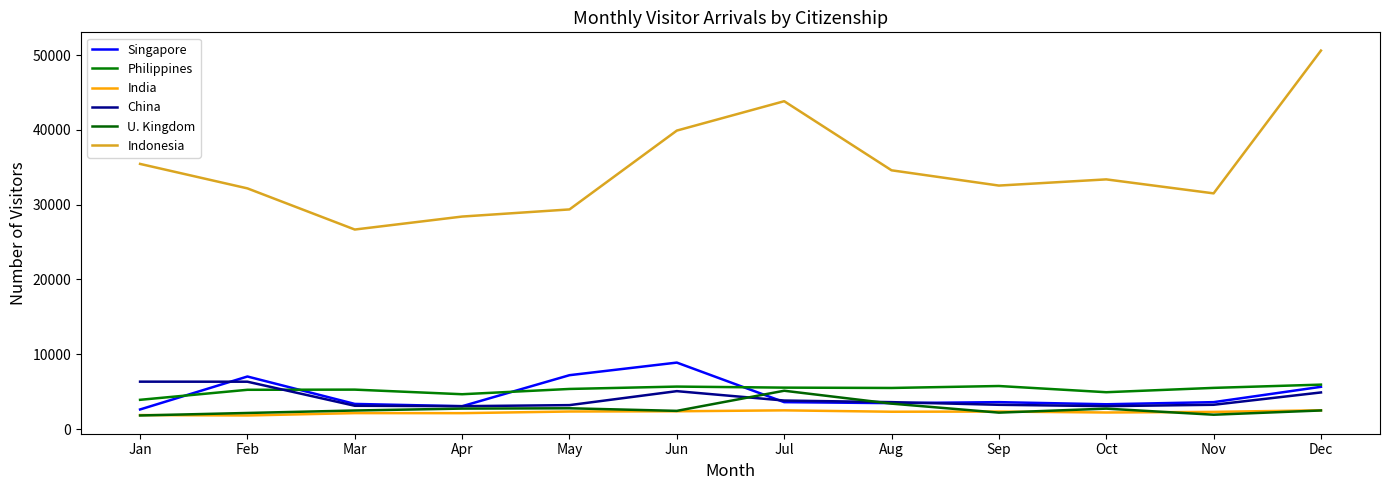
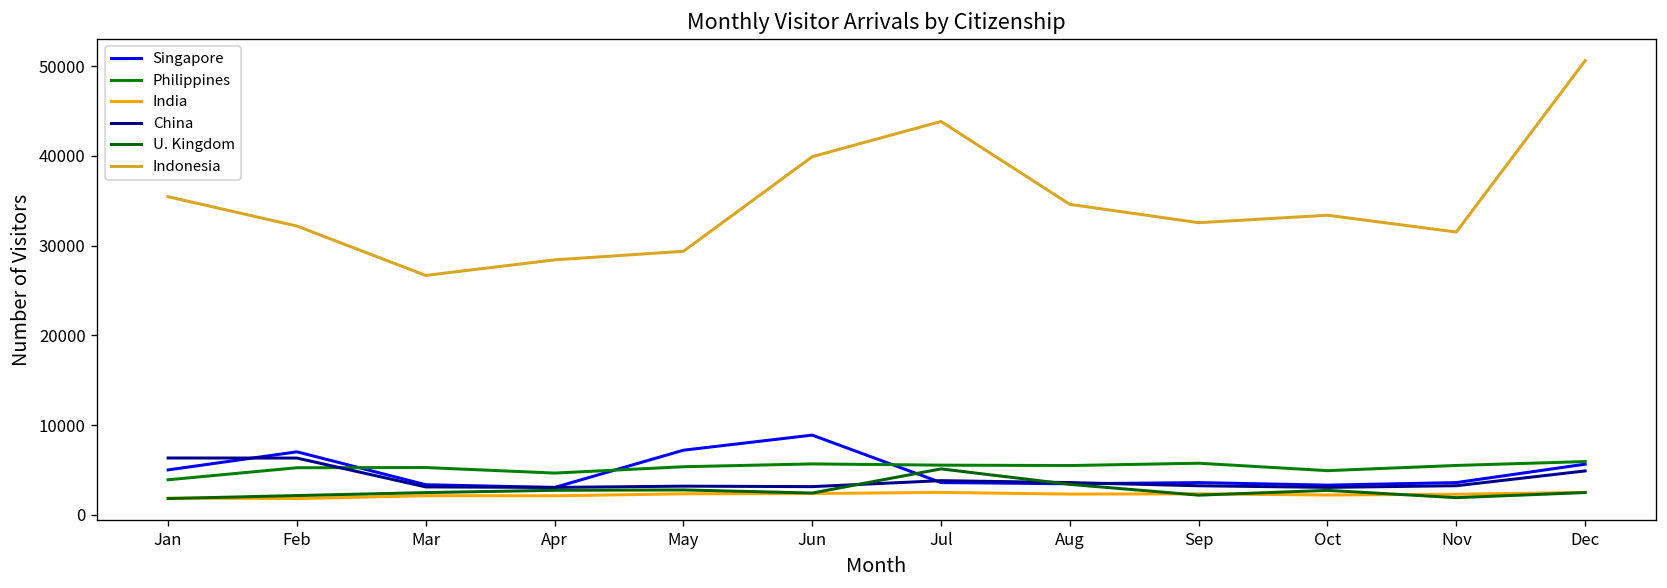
Singapore, Jan: 3000 -> 5000
China, Jun: 5000 -> 3000
